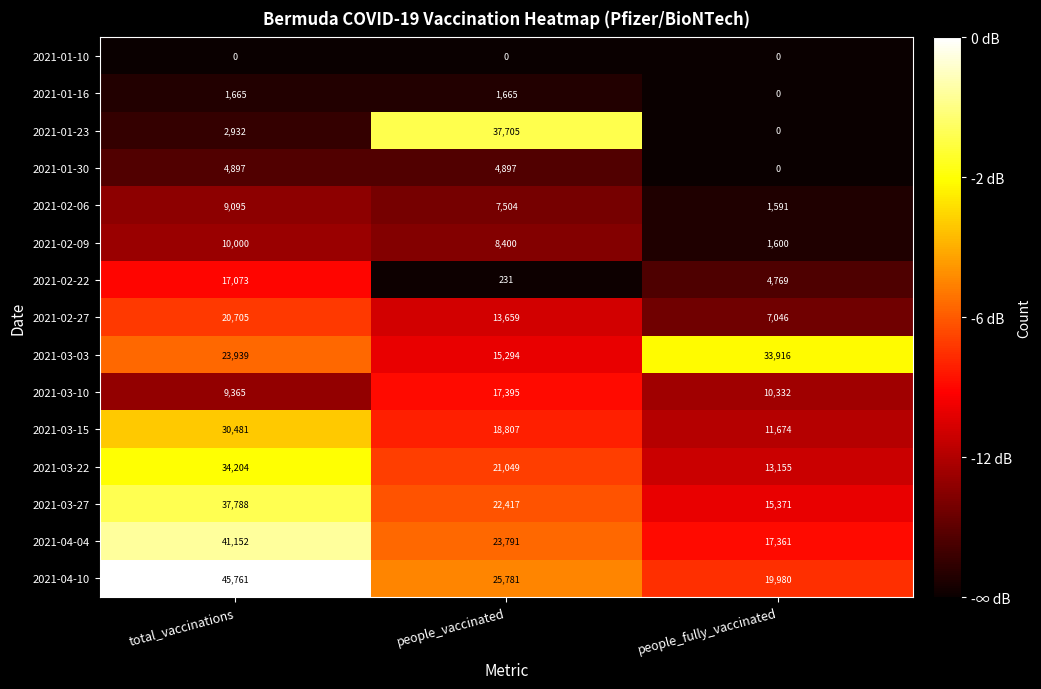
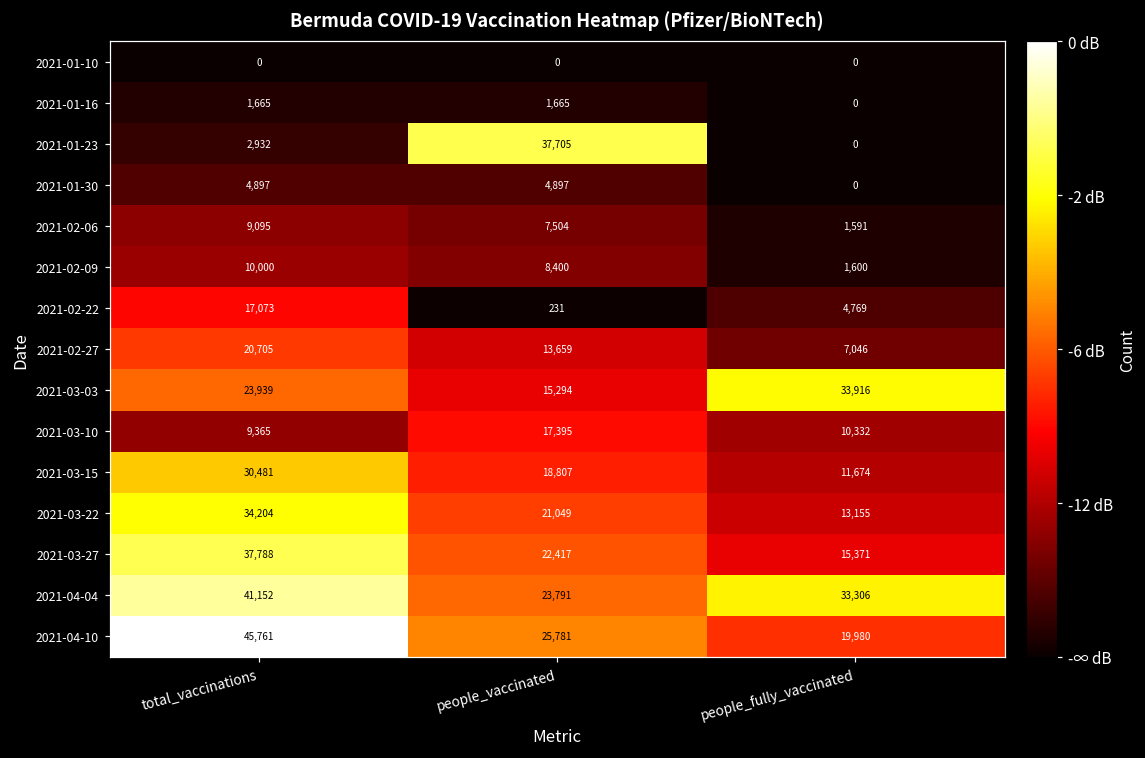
2021-04-04, people_fully_vaccinated: 17,361 -> 33,306
